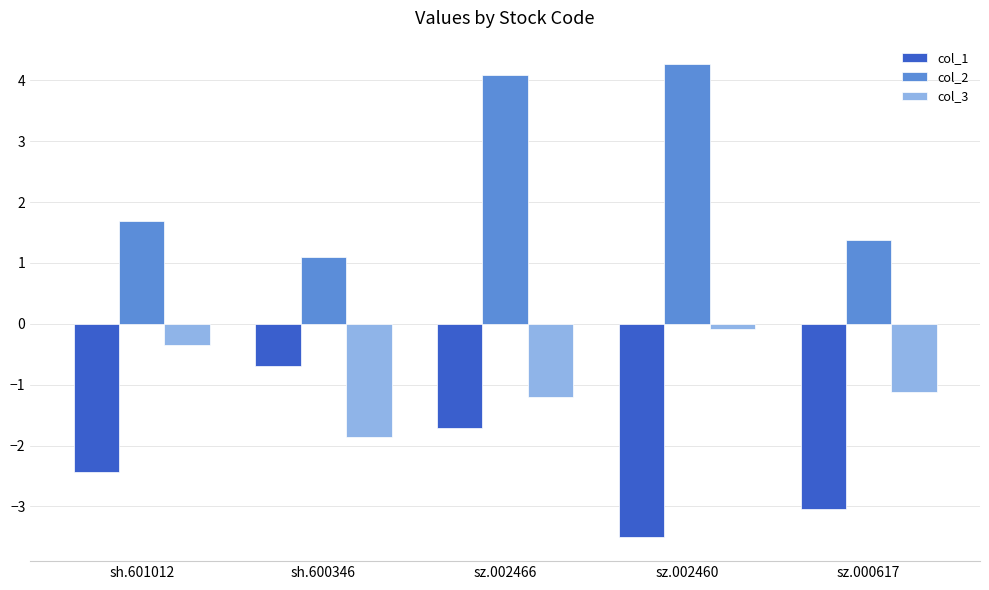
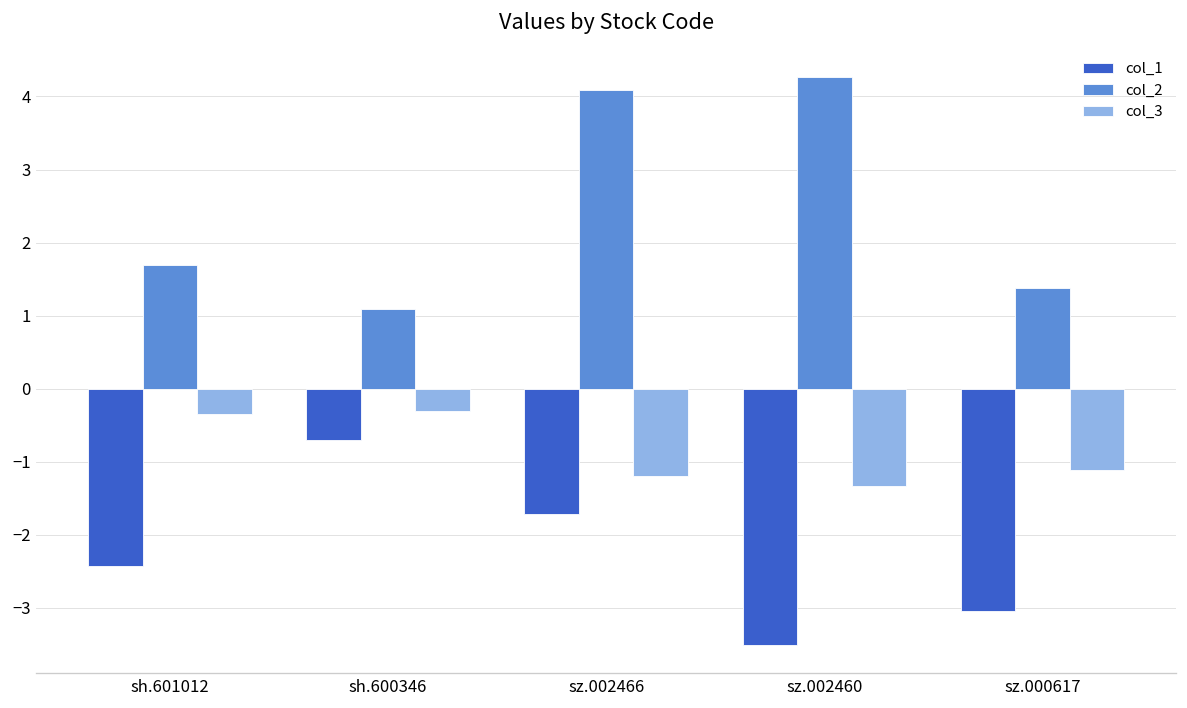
col_3, sh.600346: -1.9 -> -0.3
col_3, sz.002460: -0.1 -> -1.3
